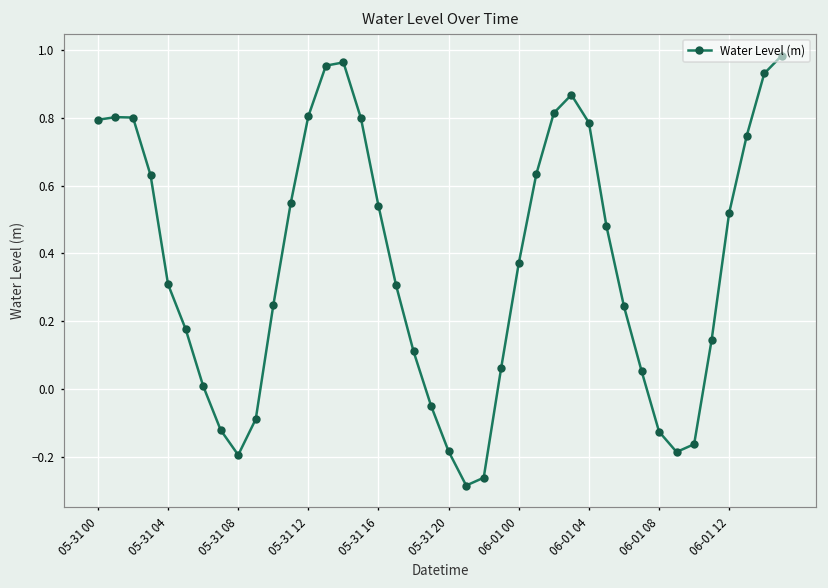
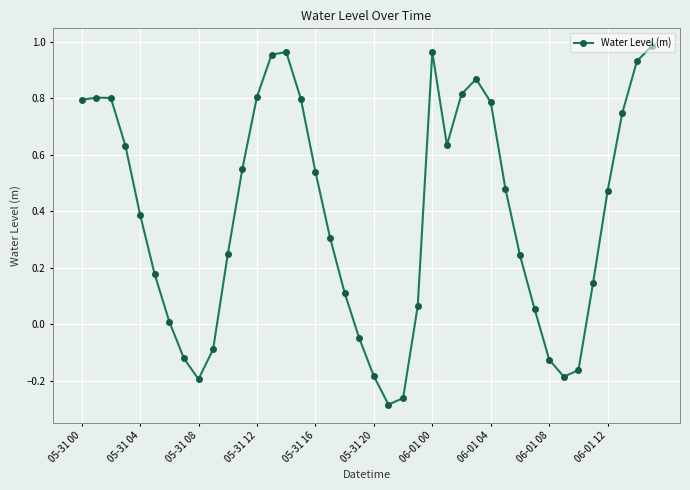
05-31 04: 0.31 -> 0.39
06-01 00: 0.37 -> 0.96
06-01 12: 0.52 -> 0.47
